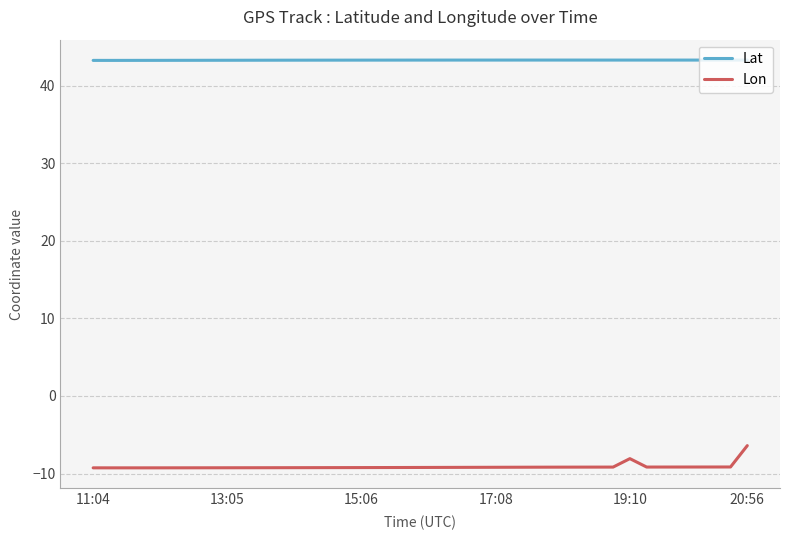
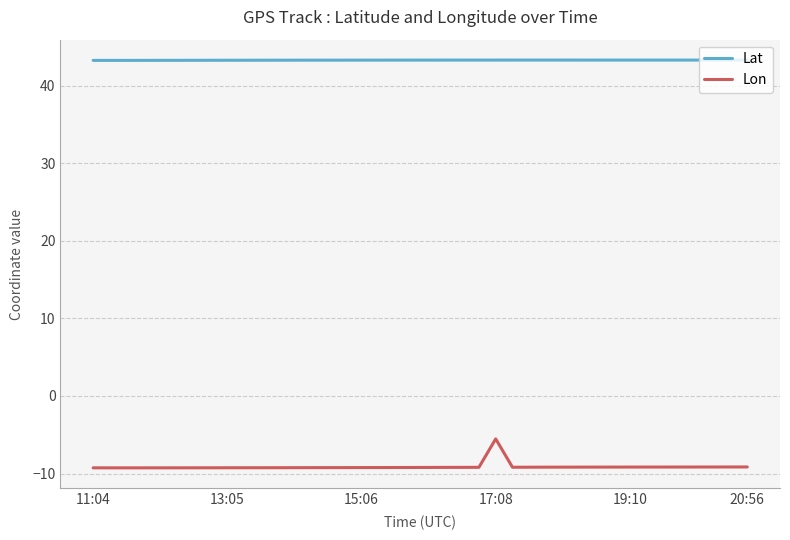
Lon, 17:08: -9 -> -6
Lon, 19:10: -8 -> -9
Lon, 20:56: -6 -> -9
